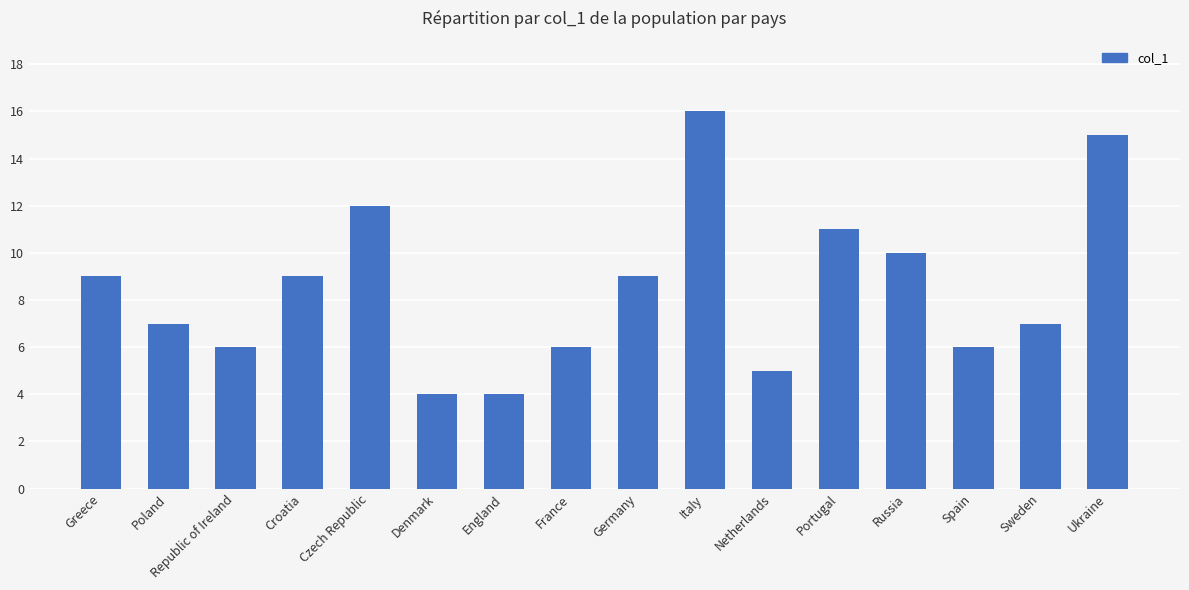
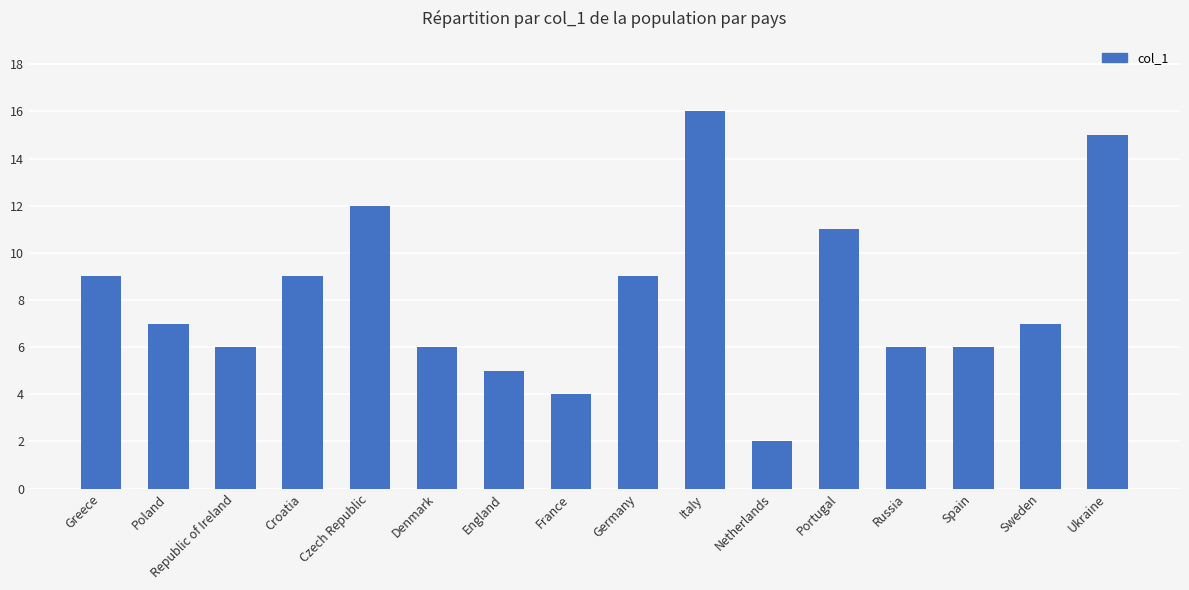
Denmark: 4 -> 6
England: 4 -> 5
France: 6 -> 4
Netherlands: 5 -> 2
Russia: 10 -> 6
